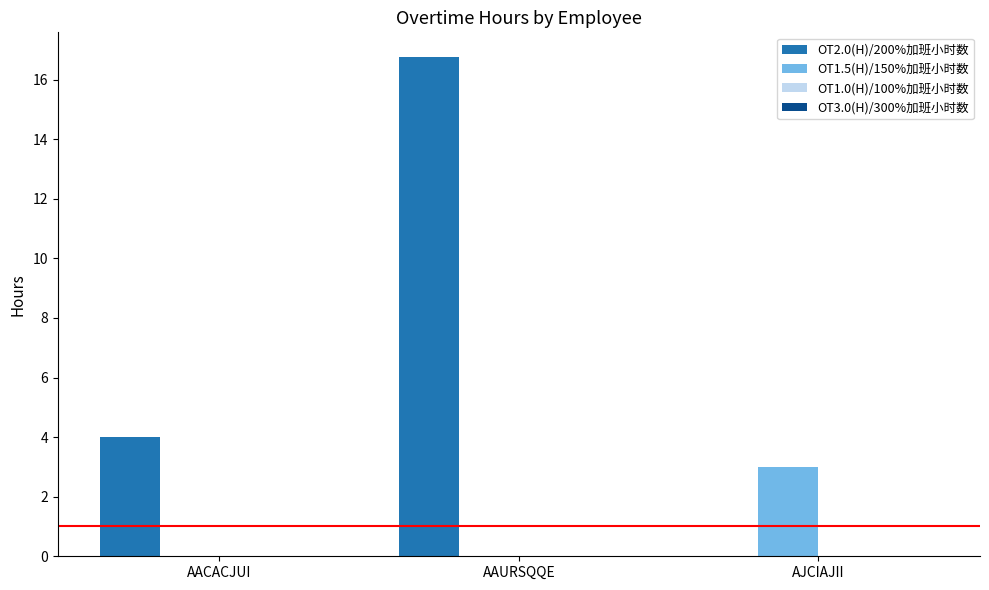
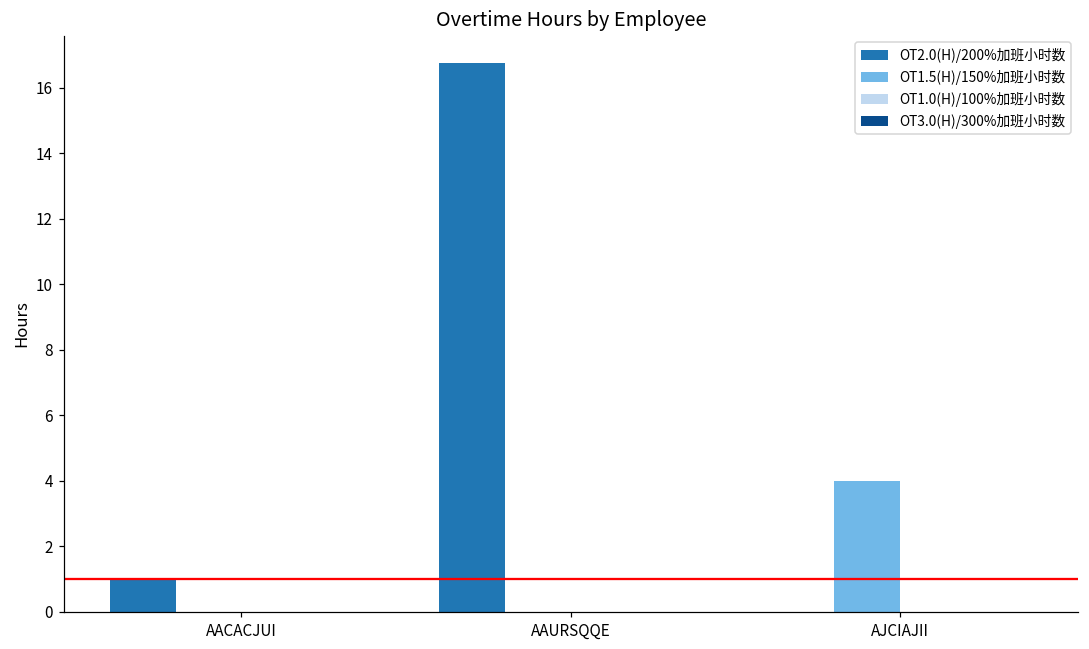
OT2.0(H)/200%加班小时数, AACACJUI: 4 -> 1
OT1.5(H)/150%加班小时数, AJCIAJII: 3 -> 4
